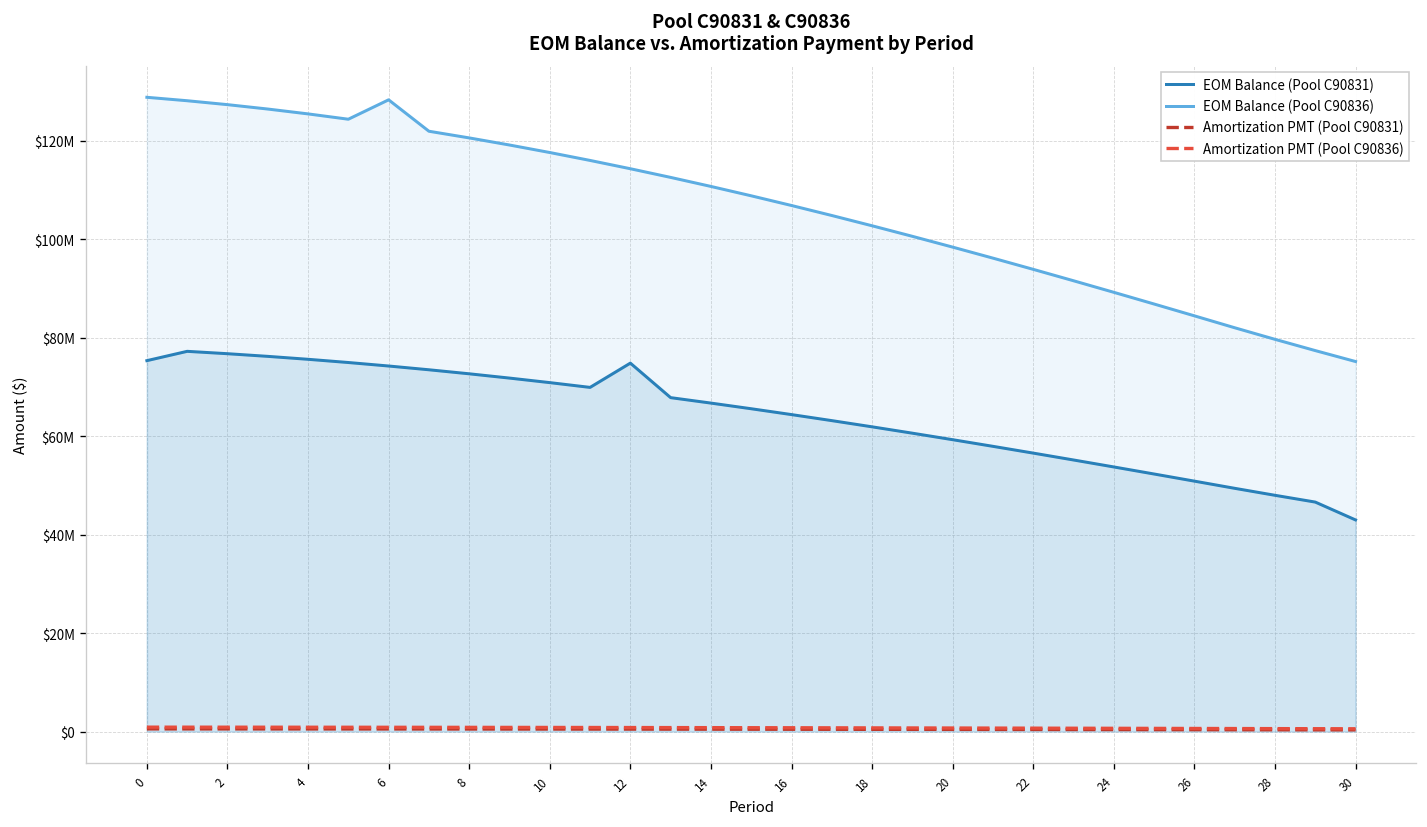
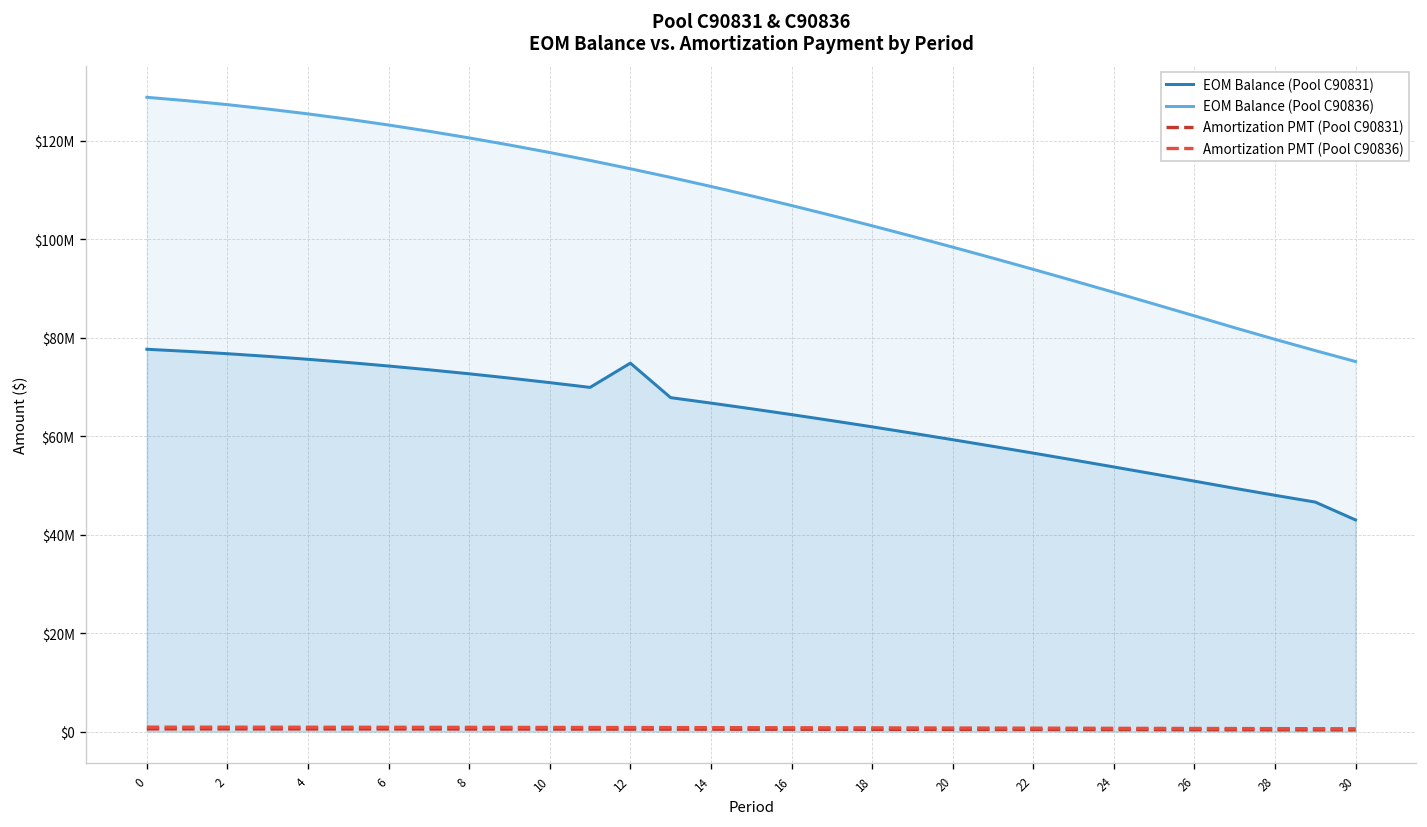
EOM Balance (Pool C90831), 0: $75000000 -> $78000000
EOM Balance (Pool C90836), 6: $128000000 -> $123000000
